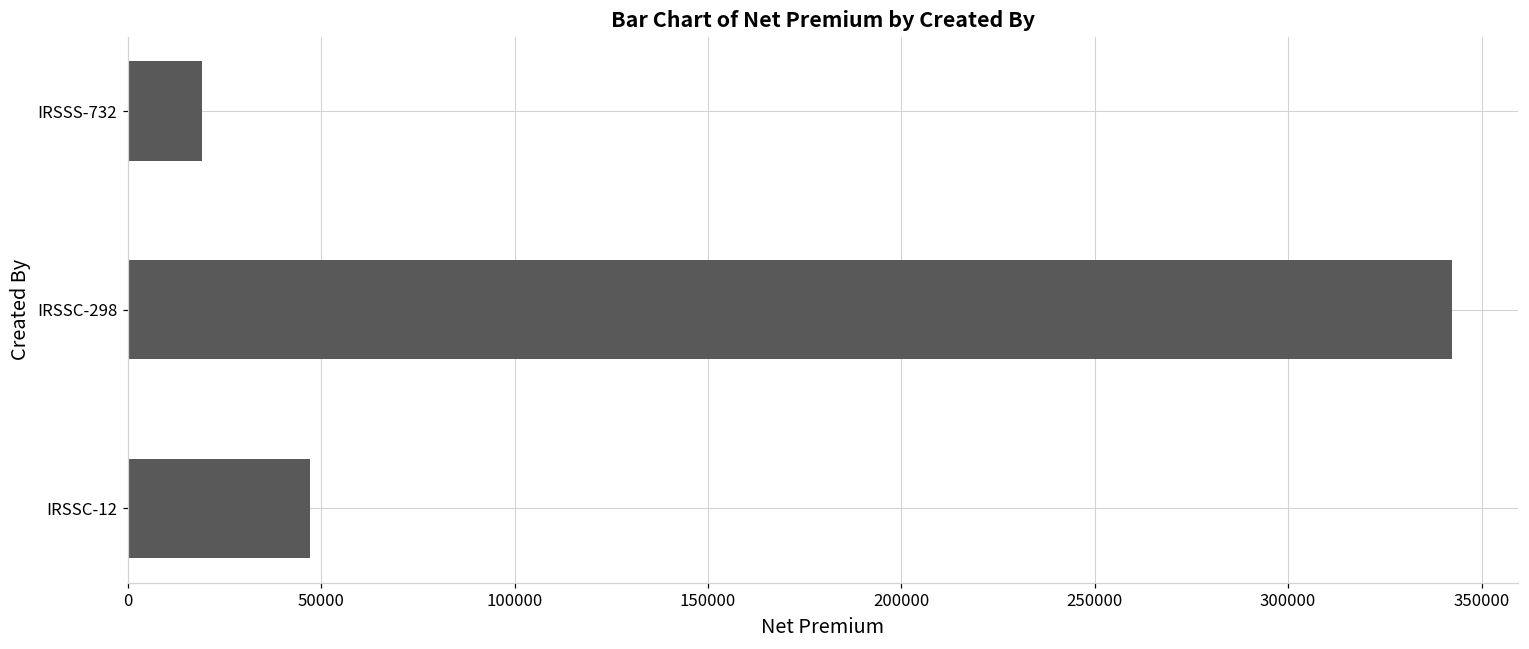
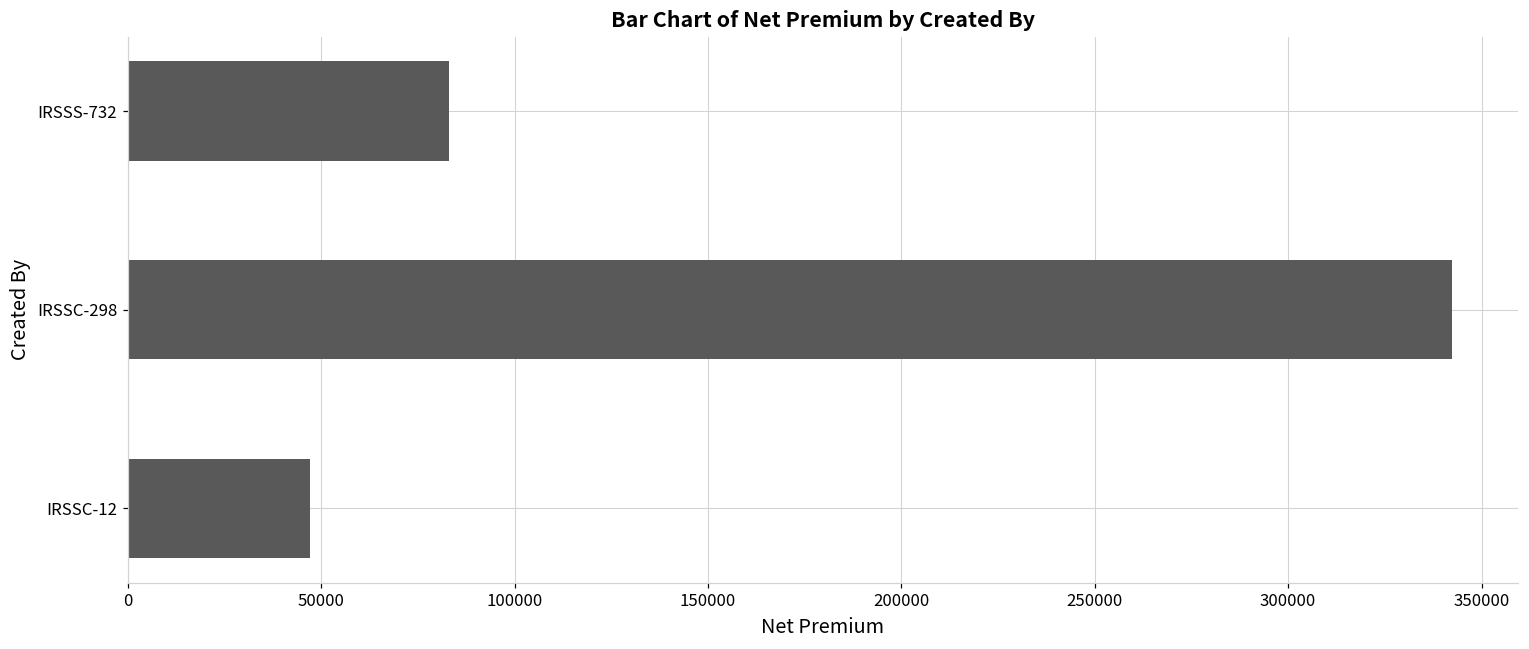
IRSSS-732: 19000 -> 83000
